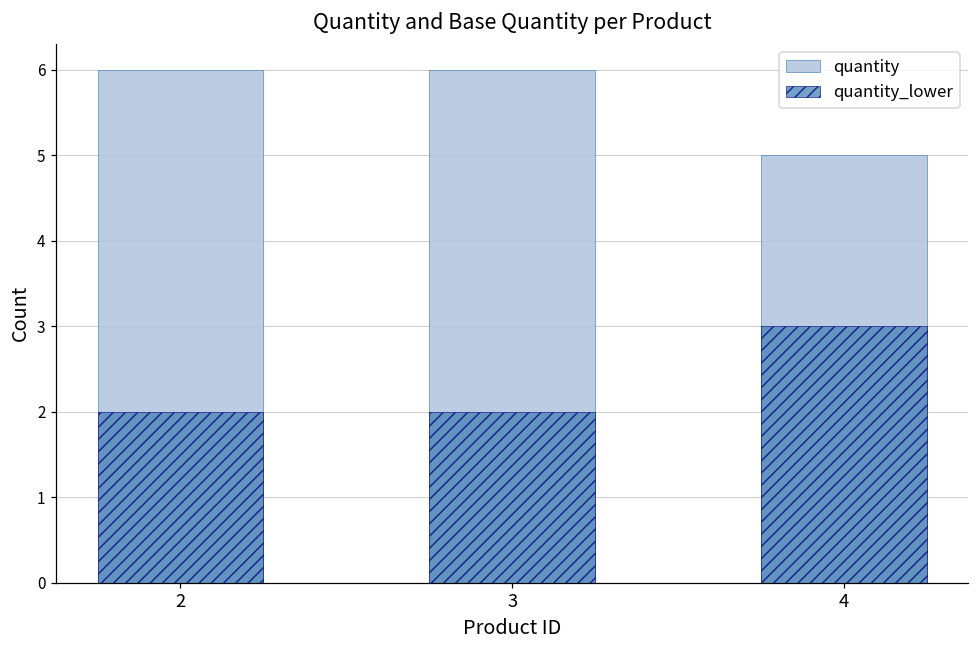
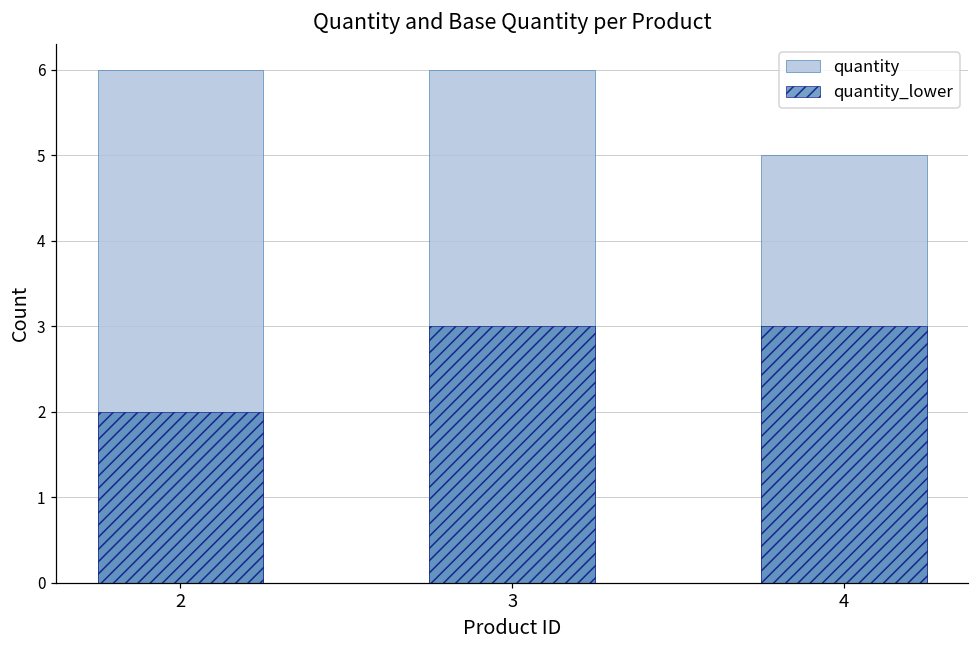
quantity_lower, 3: 2 -> 3
